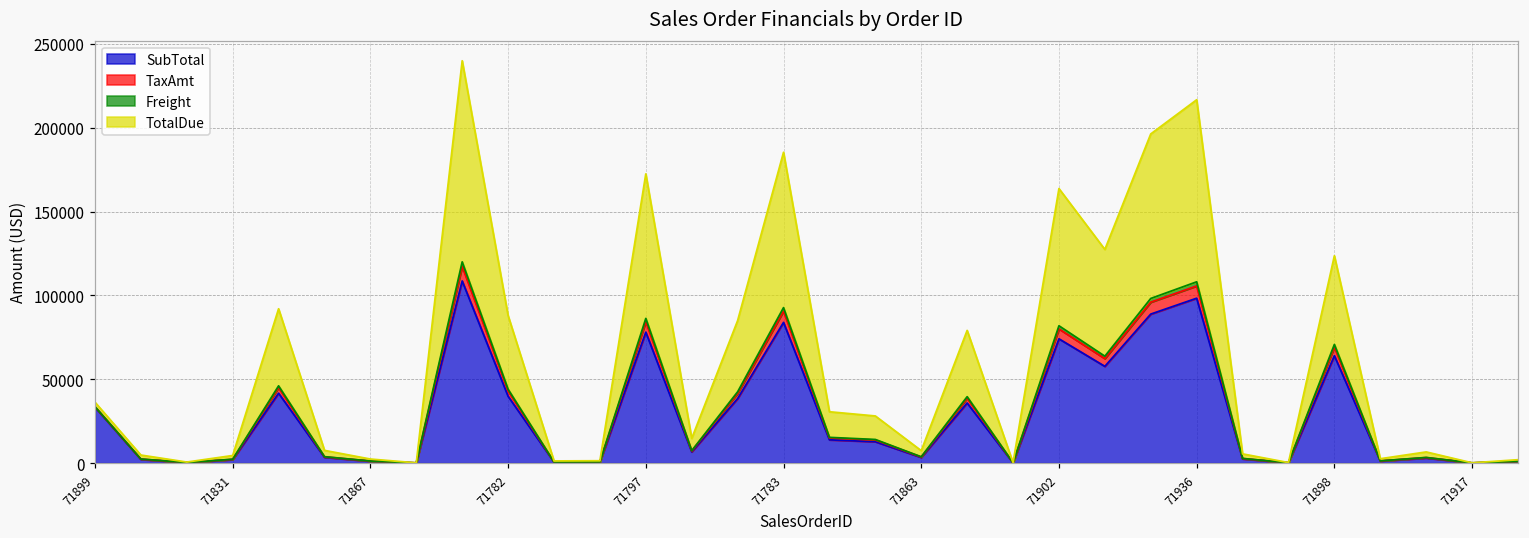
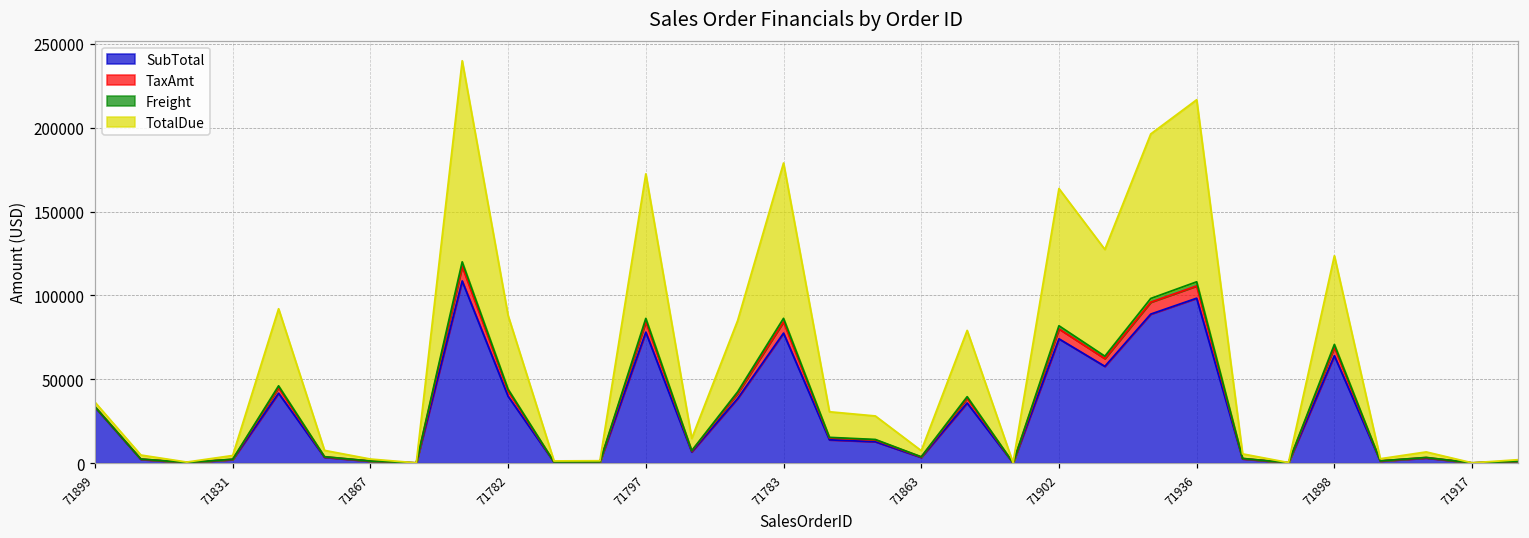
SubTotal, 71783: 84000 -> 77000
